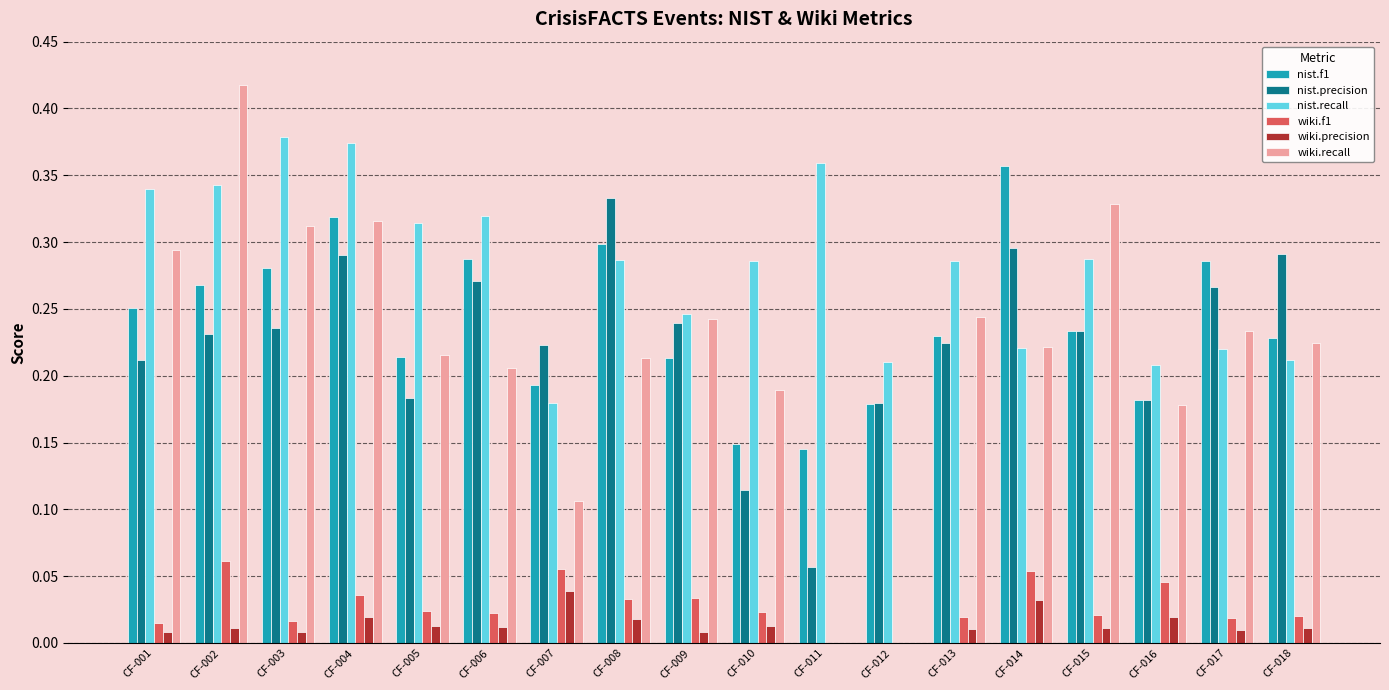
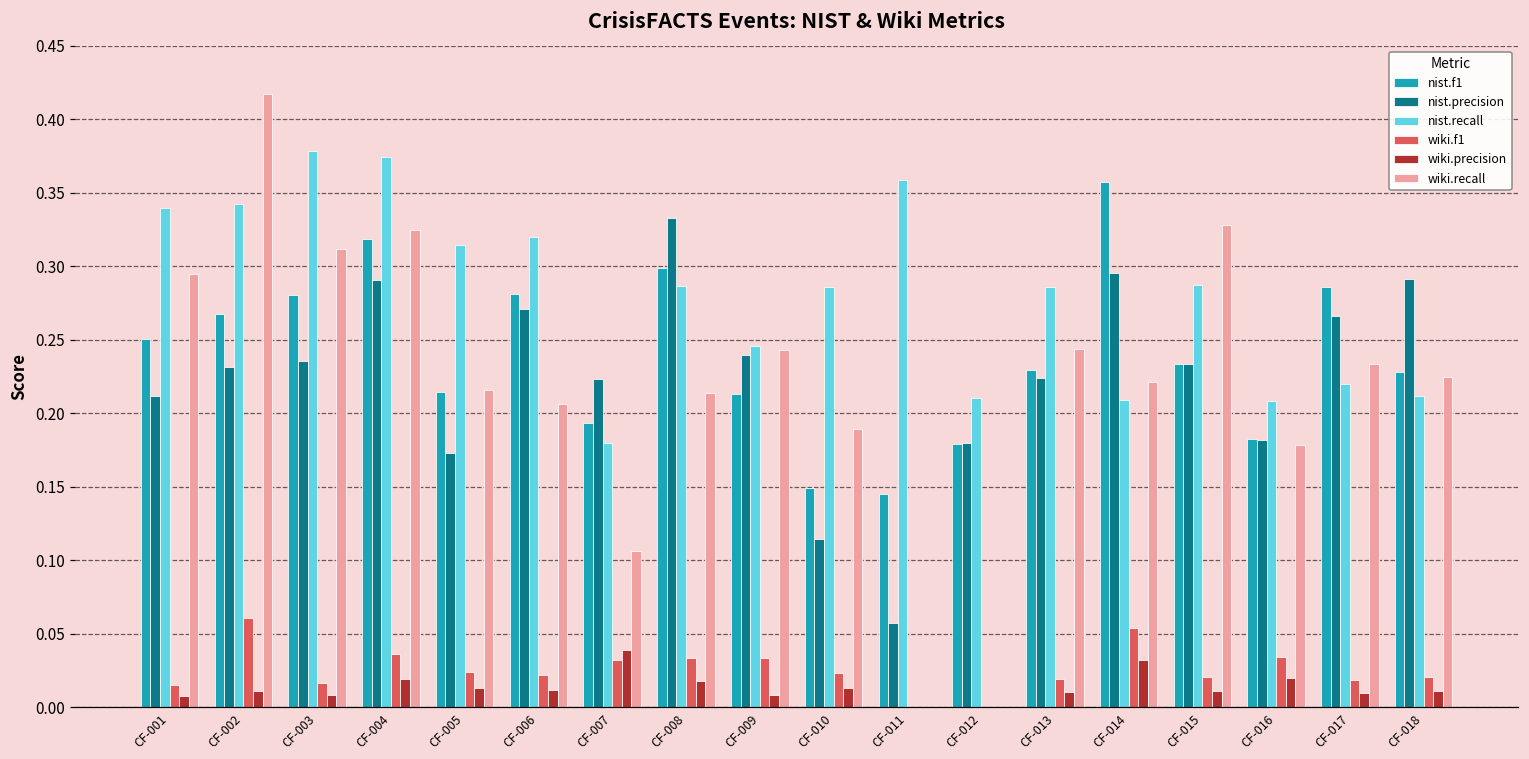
wiki.recall, CF-004: 0.316 -> 0.325
nist.precision, CF-005: 0.184 -> 0.173
nist.f1, CF-006: 0.287 -> 0.281
wiki.f1, CF-007: 0.055 -> 0.032
nist.recall, CF-014: 0.221 -> 0.209
wiki.f1, CF-016: 0.046 -> 0.034
